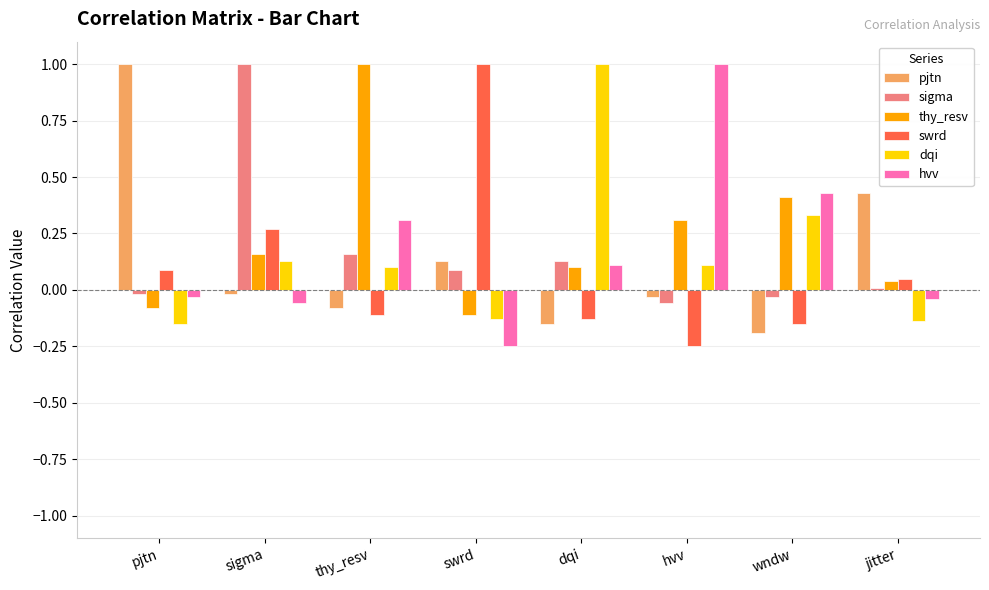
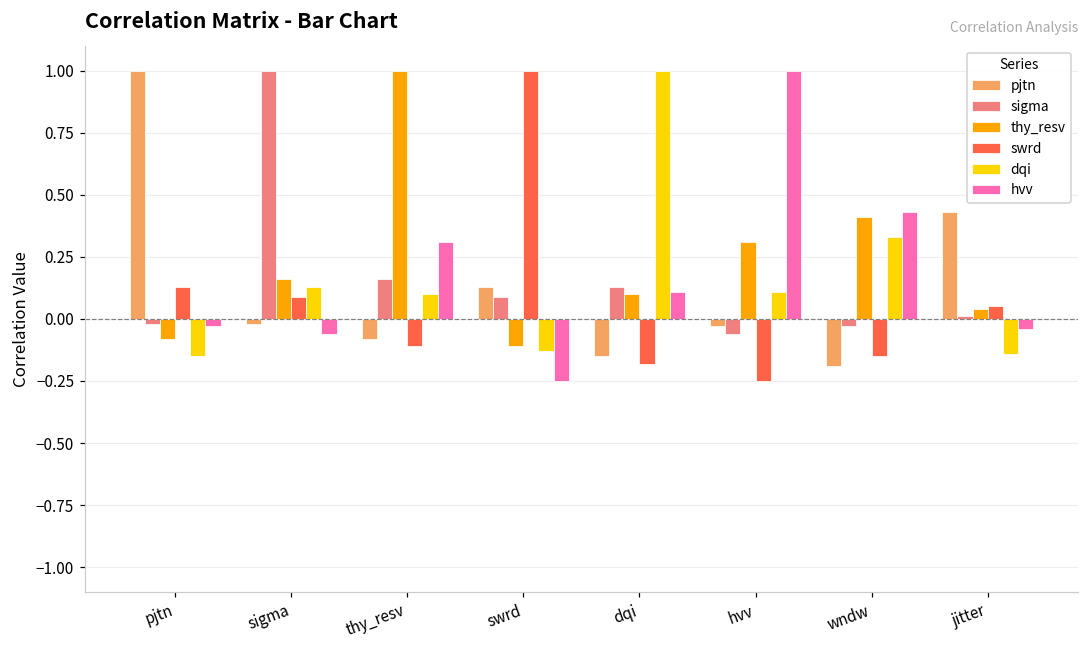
swrd, pjtn: 0.09 -> 0.13
swrd, sigma: 0.27 -> 0.09
swrd, dqi: -0.13 -> -0.18
